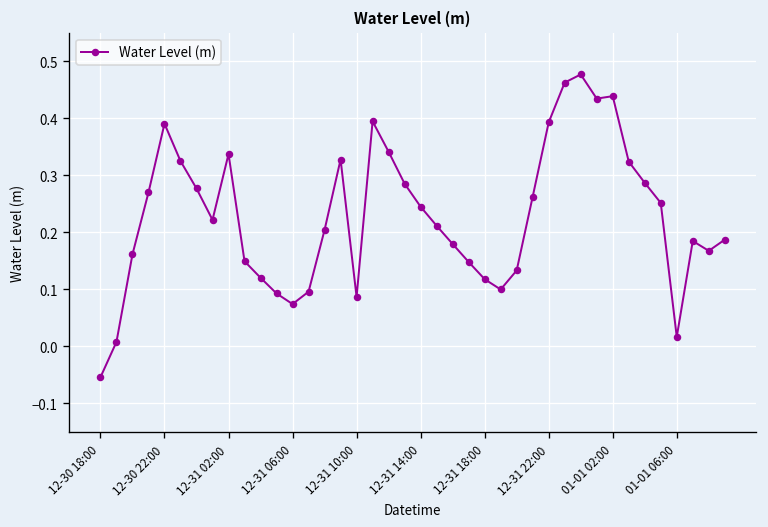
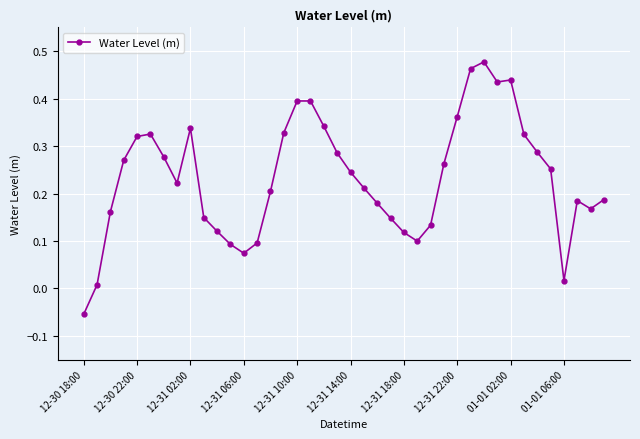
12-30 22:00: 0.39 -> 0.32
12-31 10:00: 0.09 -> 0.39
12-31 22:00: 0.39 -> 0.36
